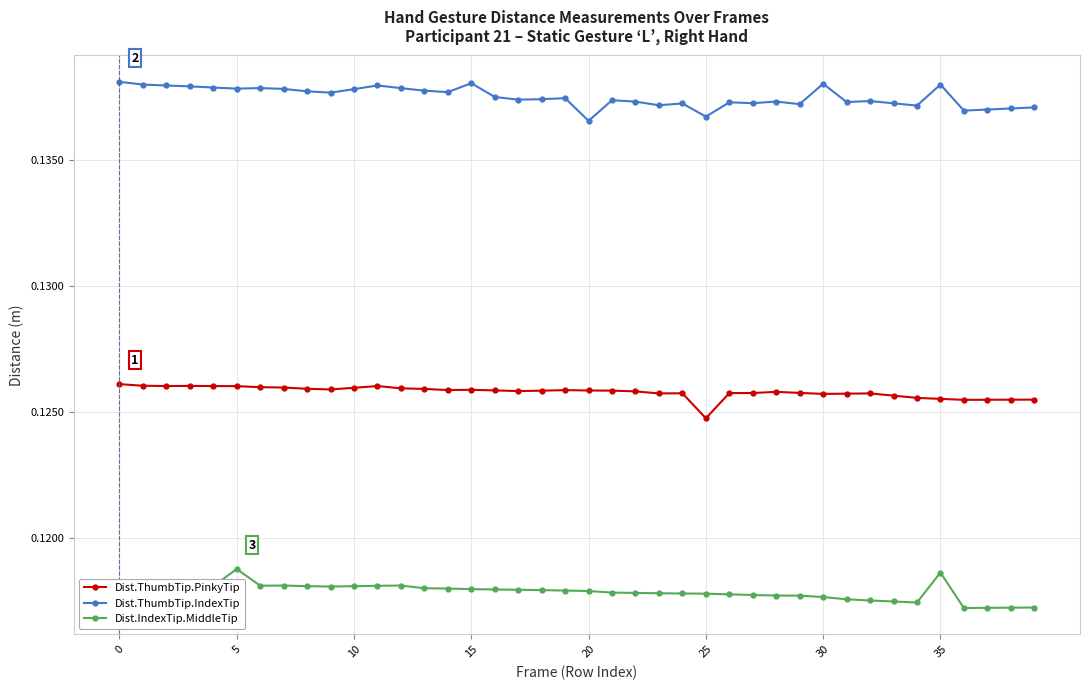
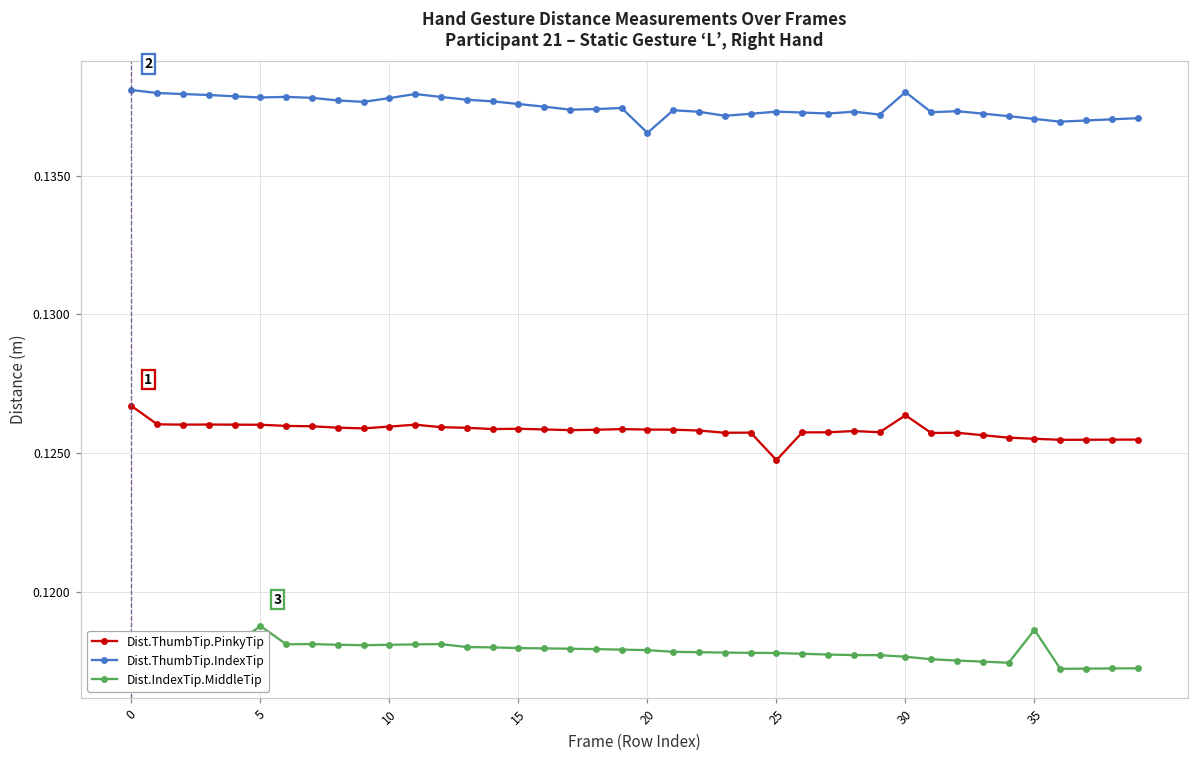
Dist.ThumbTip.PinkyTip, 0: 0.1261 -> 0.1267
Dist.ThumbTip.IndexTip, 15: 0.1380 -> 0.1376
Dist.ThumbTip.IndexTip, 25: 0.1367 -> 0.1373
Dist.ThumbTip.PinkyTip, 30: 0.1257 -> 0.1264
Dist.ThumbTip.IndexTip, 35: 0.1380 -> 0.1370
